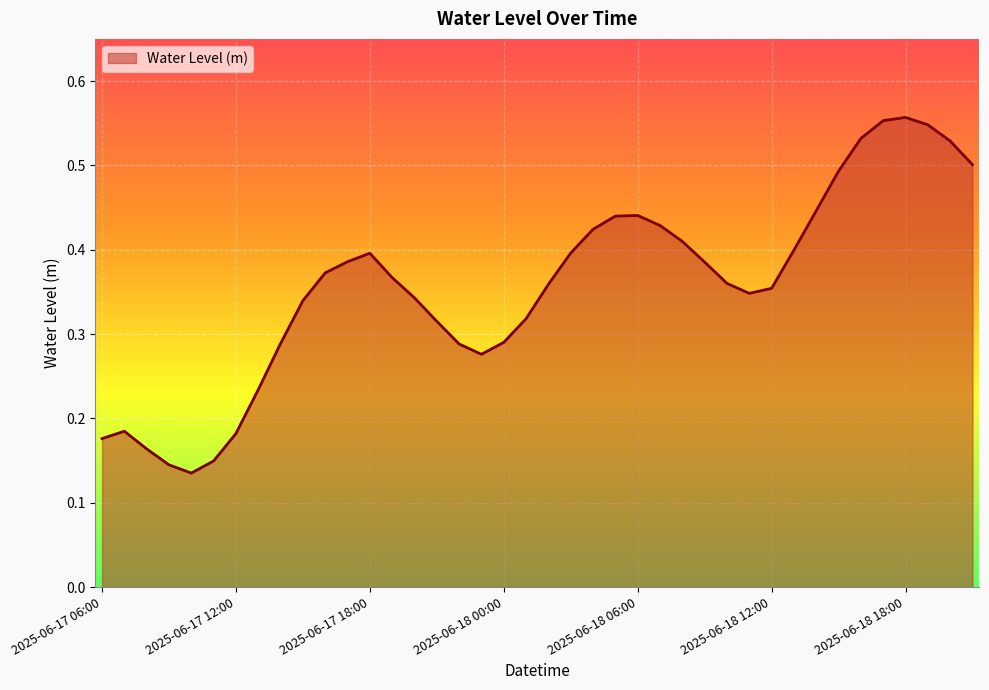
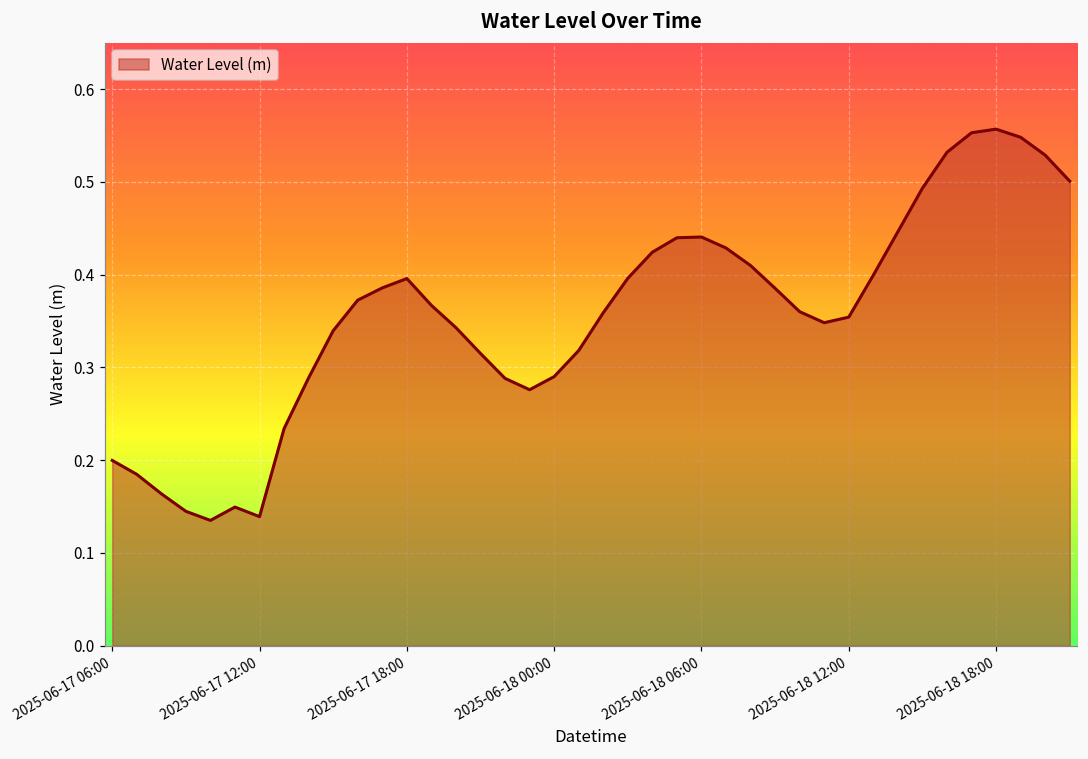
2025-06-17 06:00: 0.18 -> 0.20
2025-06-17 12:00: 0.18 -> 0.14
